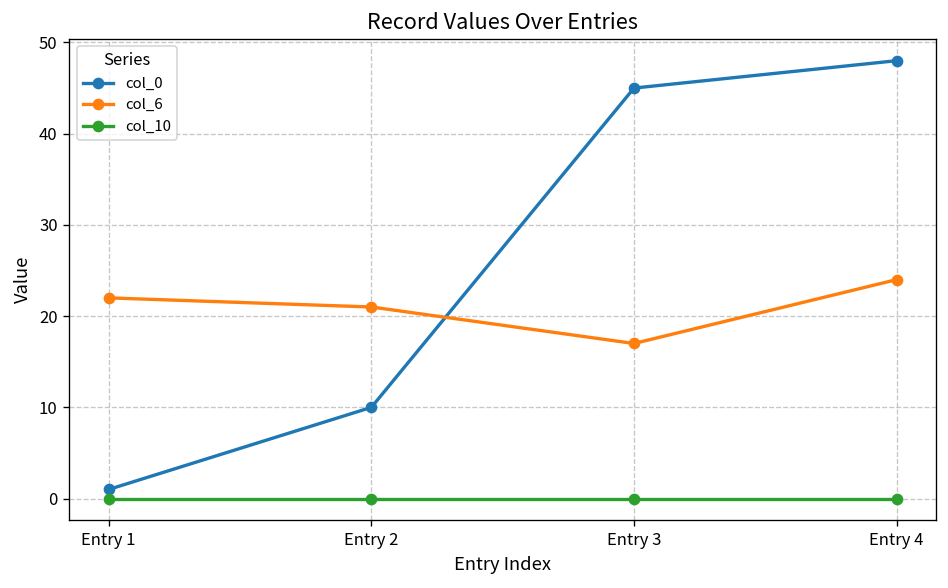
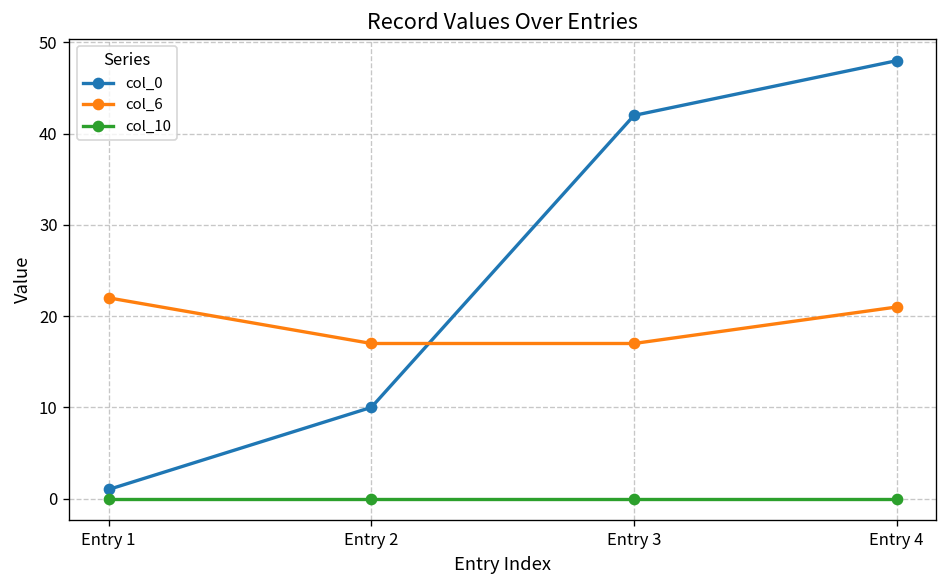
col_6, Entry 2: 21 -> 17
col_0, Entry 3: 45 -> 42
col_6, Entry 4: 24 -> 21
